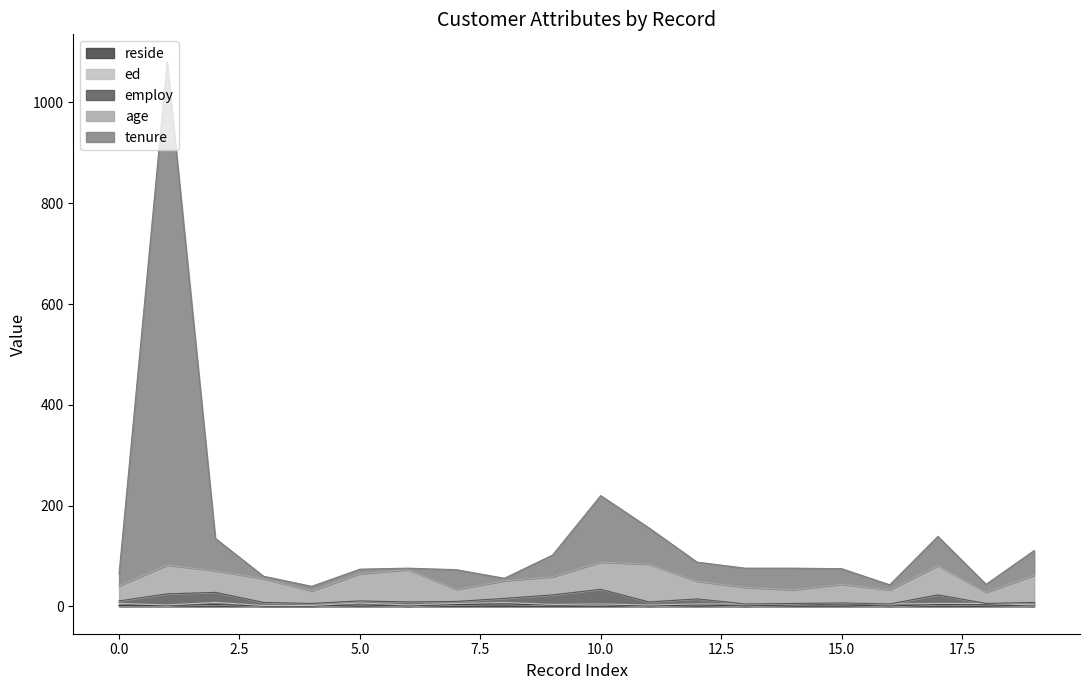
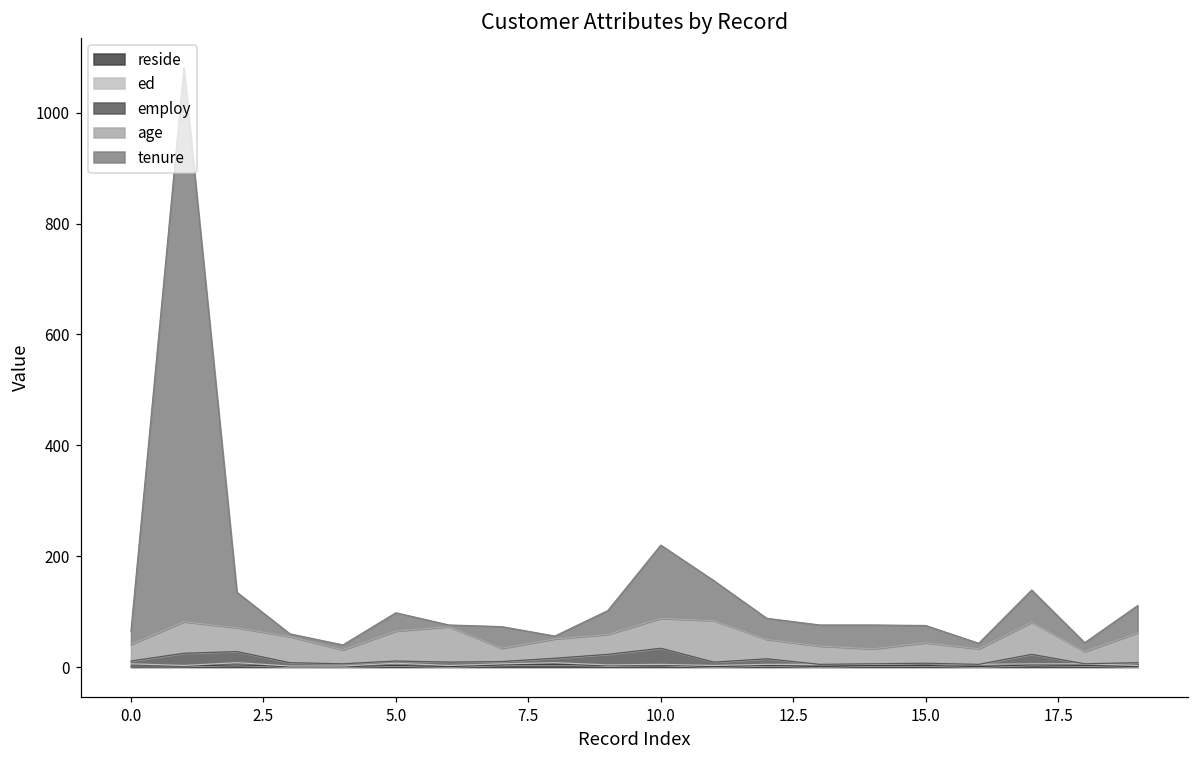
tenure, 5.0: 10 -> 30
